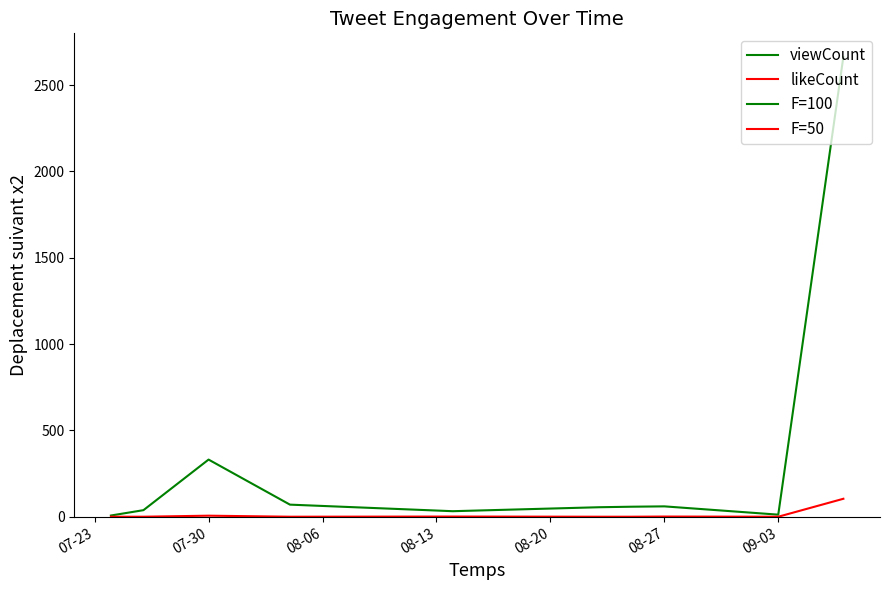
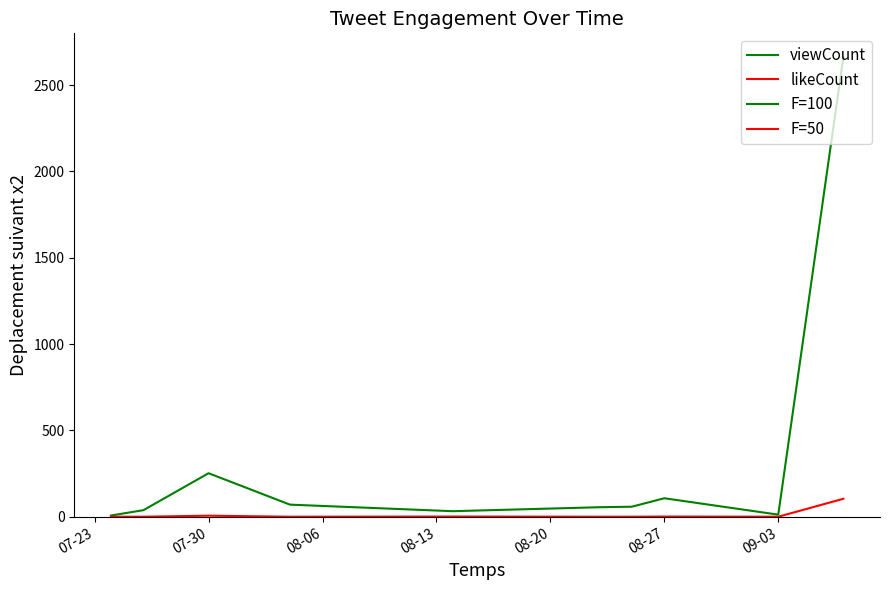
viewCount, 07-30: 330 -> 250
viewCount, 08-27: 60 -> 110
